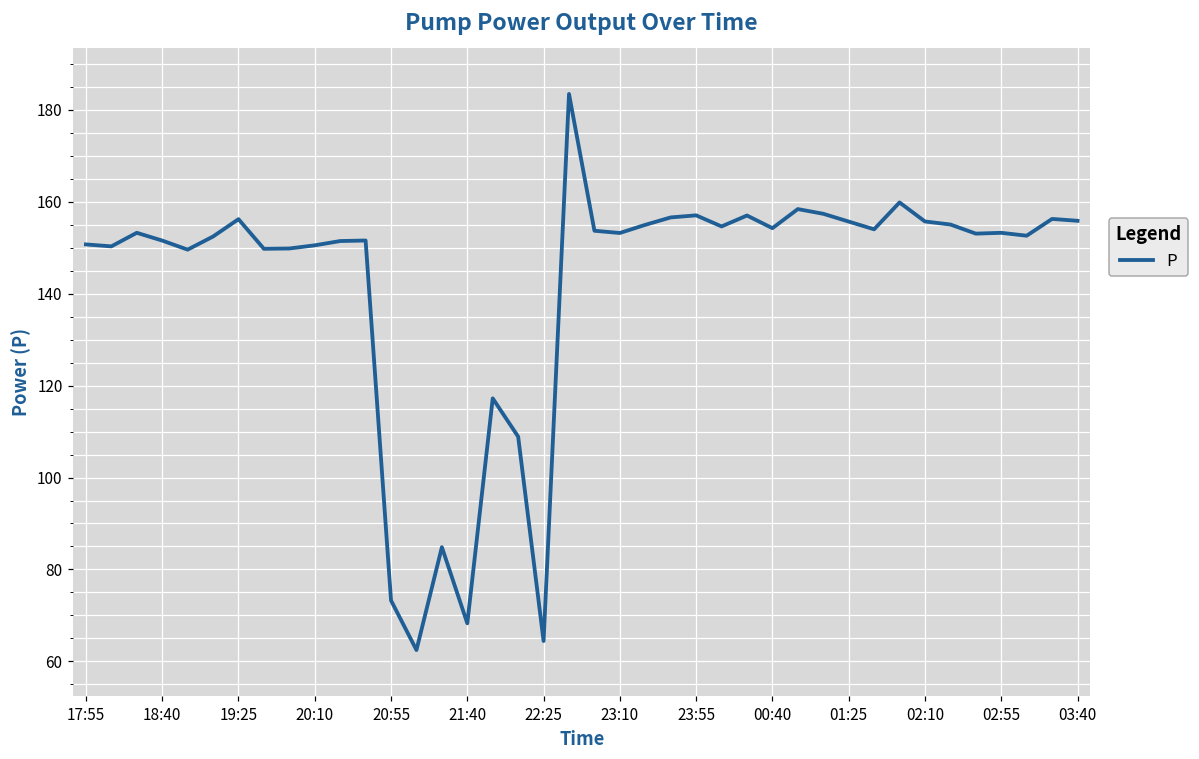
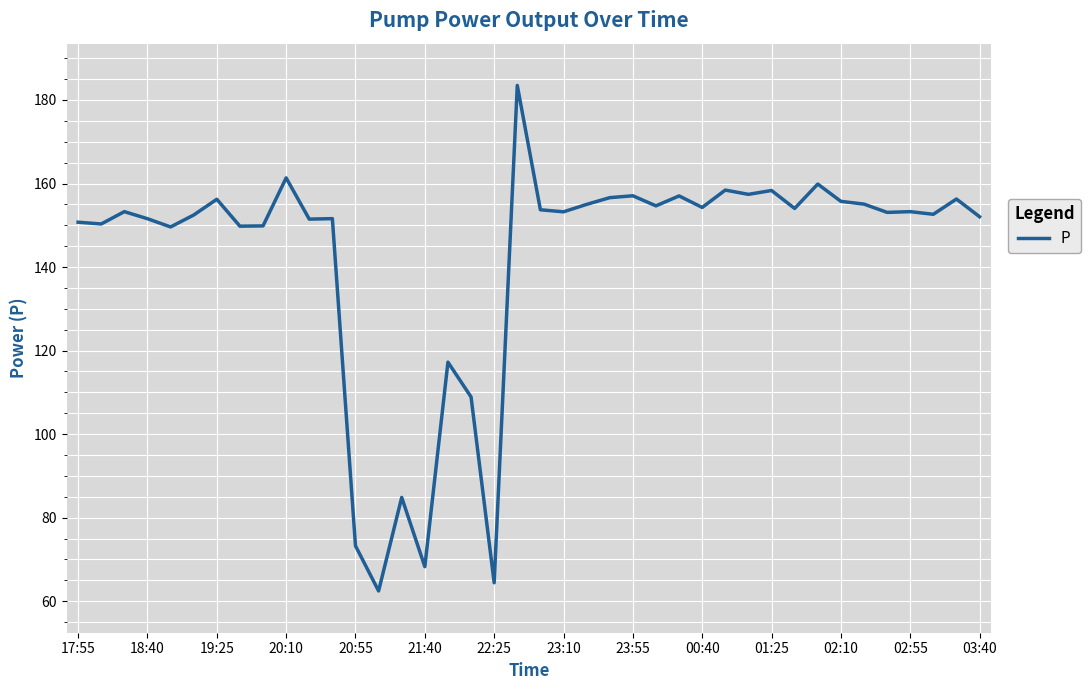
20:10: 151 -> 161
01:25: 156 -> 158
03:40: 156 -> 152
